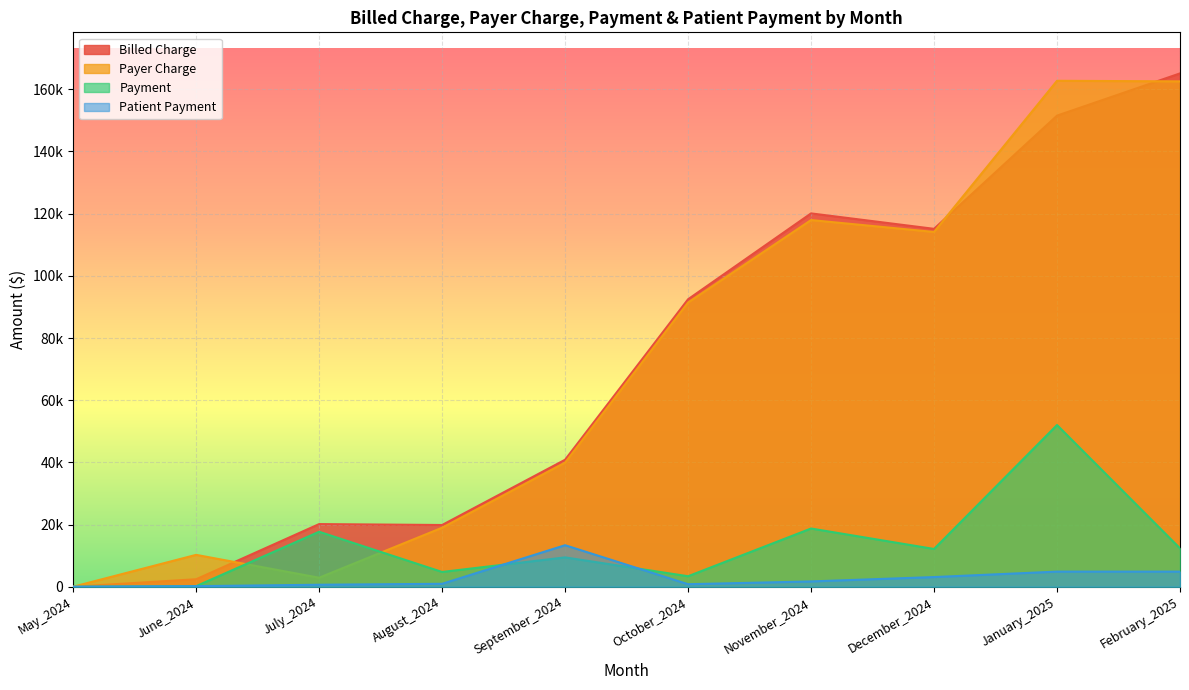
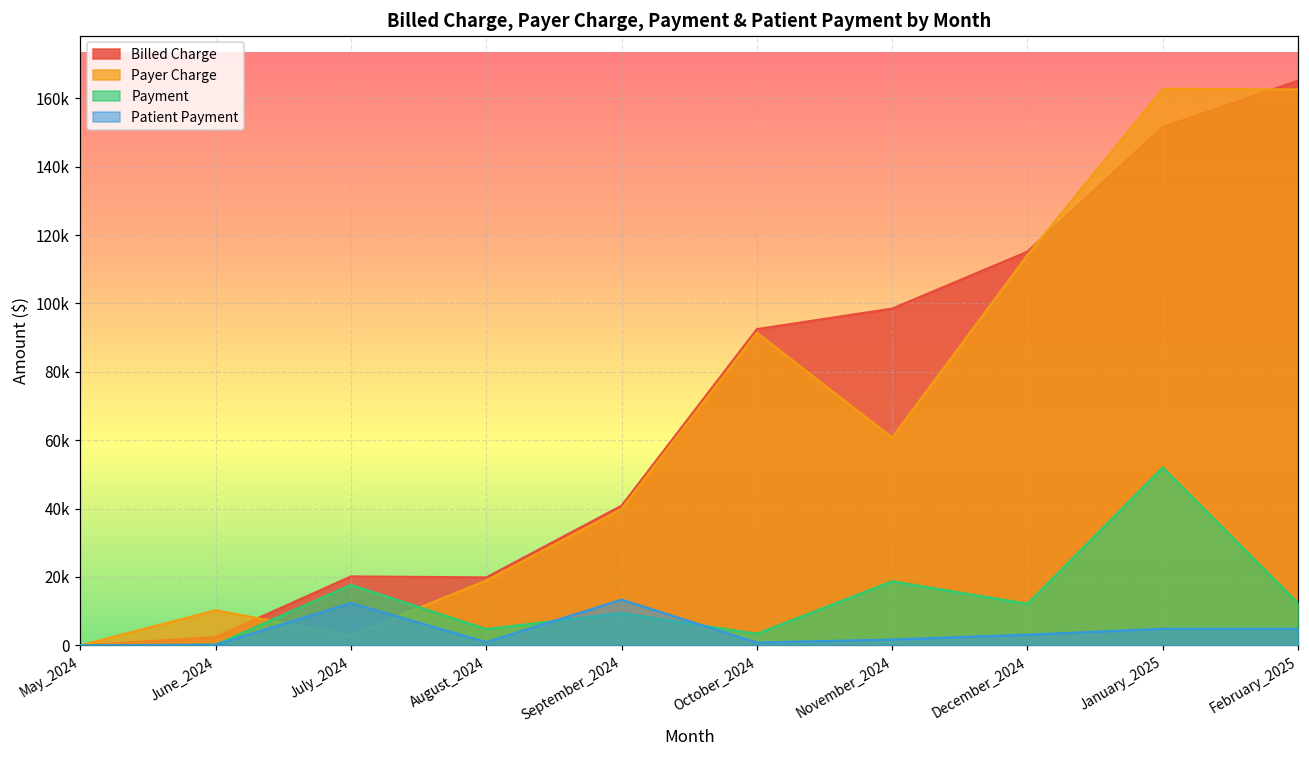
Patient Payment, July_2024: 1000 -> 12000
Billed Charge, November_2024: 120000 -> 98000
Payer Charge, November_2024: 118000 -> 61000
